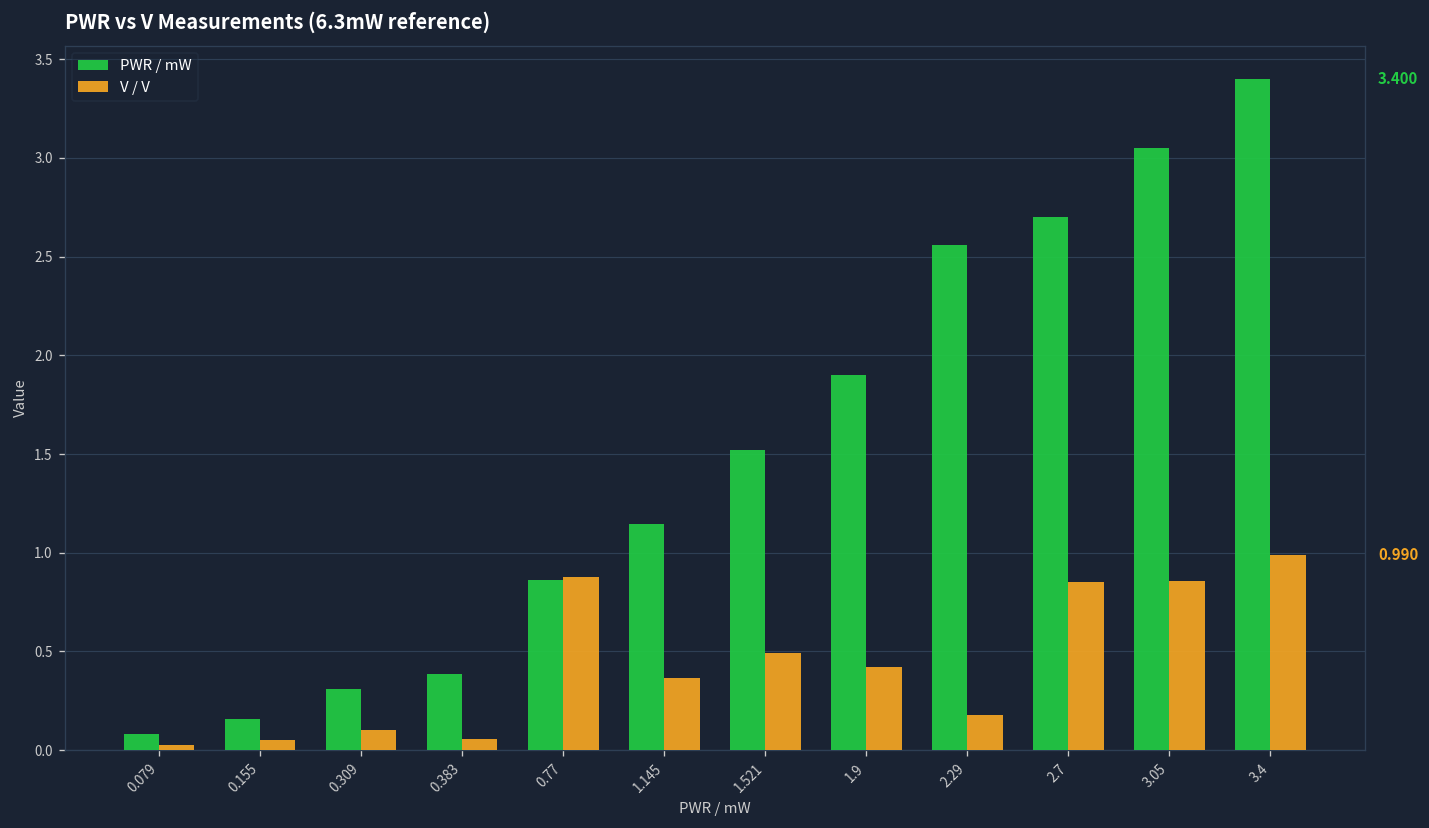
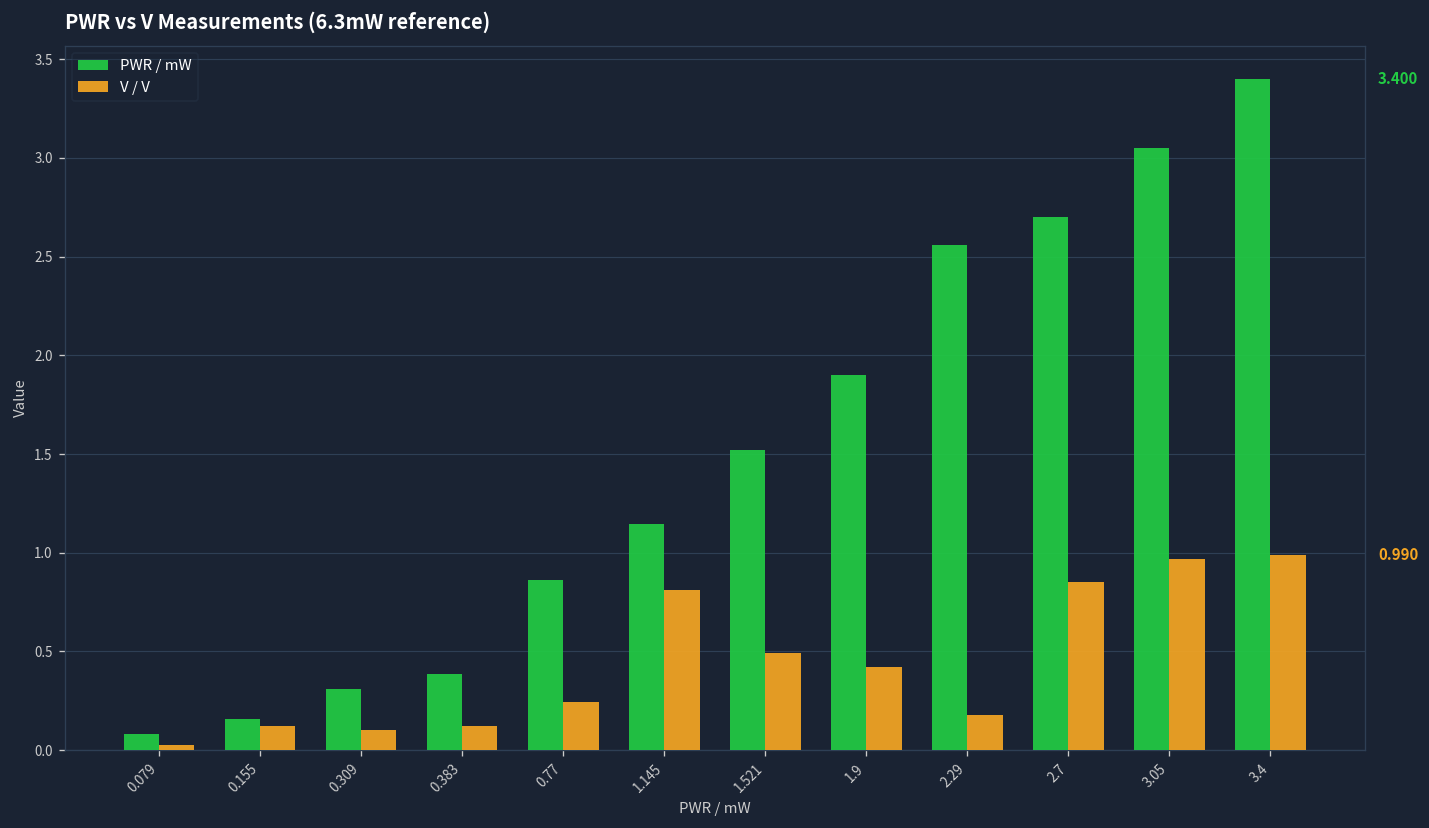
V / V, 0.155: 0.05 -> 0.12
V / V, 0.383: 0.06 -> 0.12
V / V, 0.77: 0.88 -> 0.24
V / V, 1.145: 0.36 -> 0.81
V / V, 3.05: 0.86 -> 0.97
